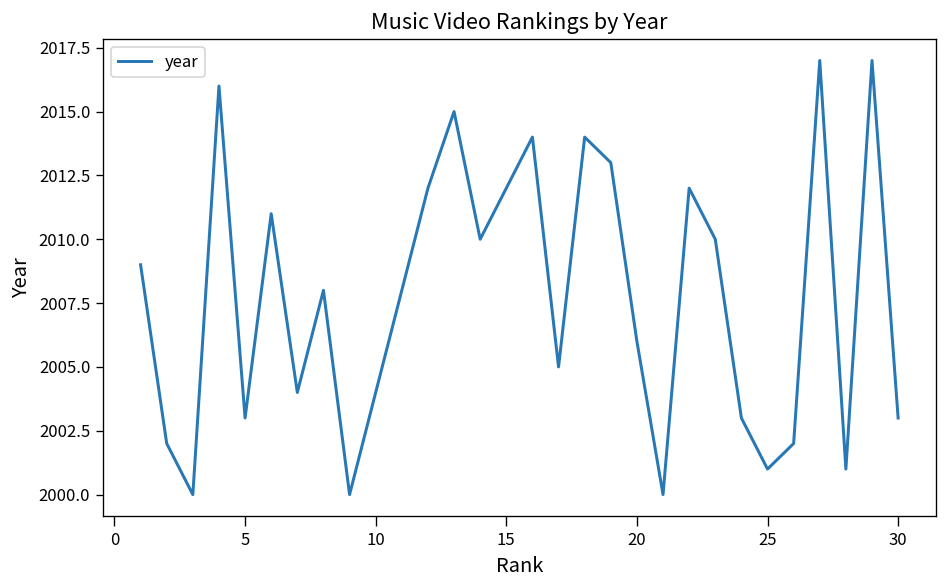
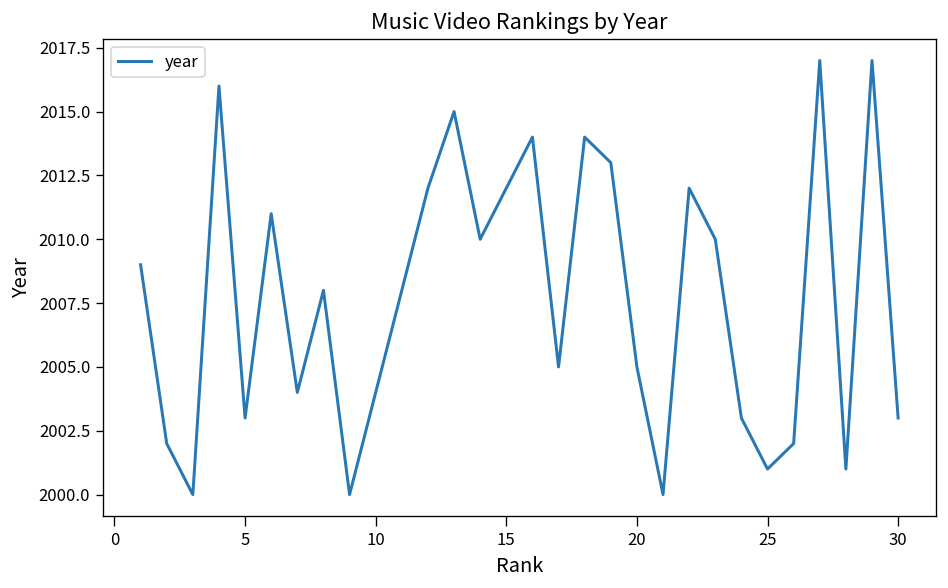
20: 2006 -> 2005
